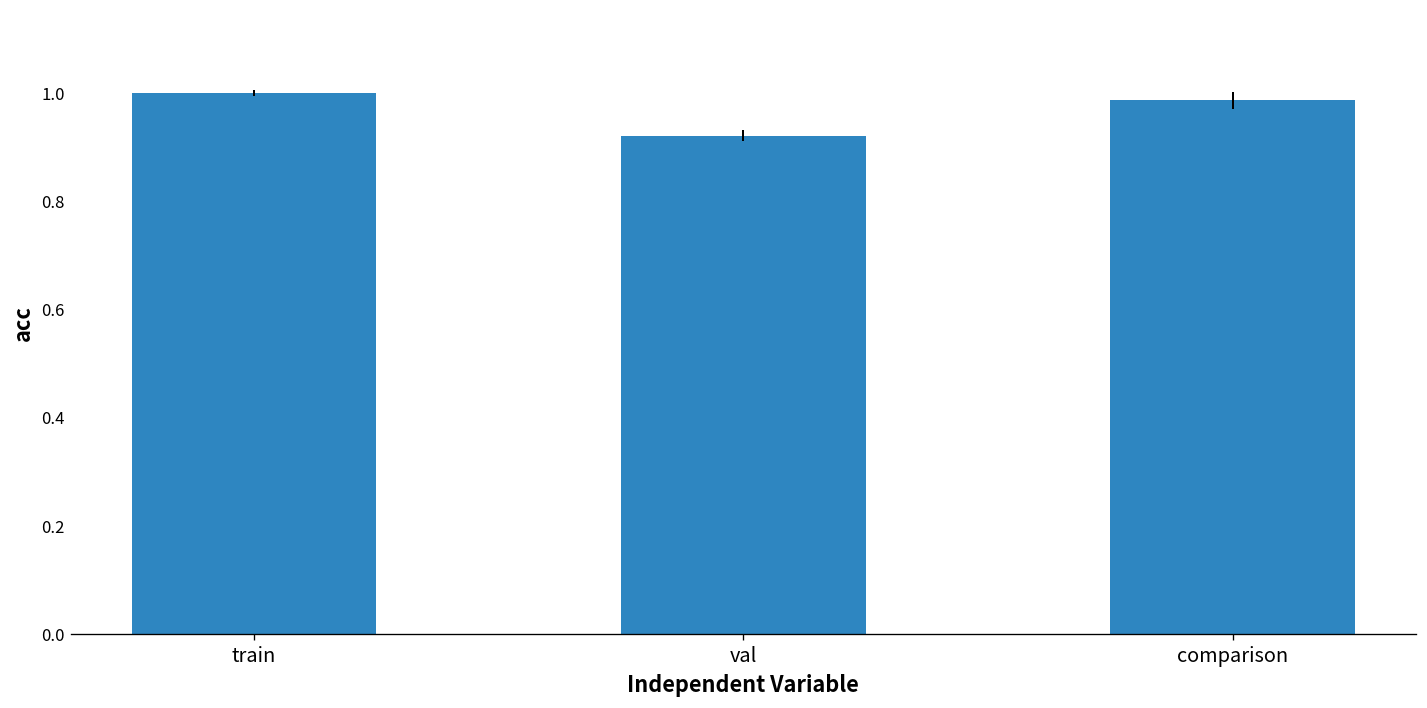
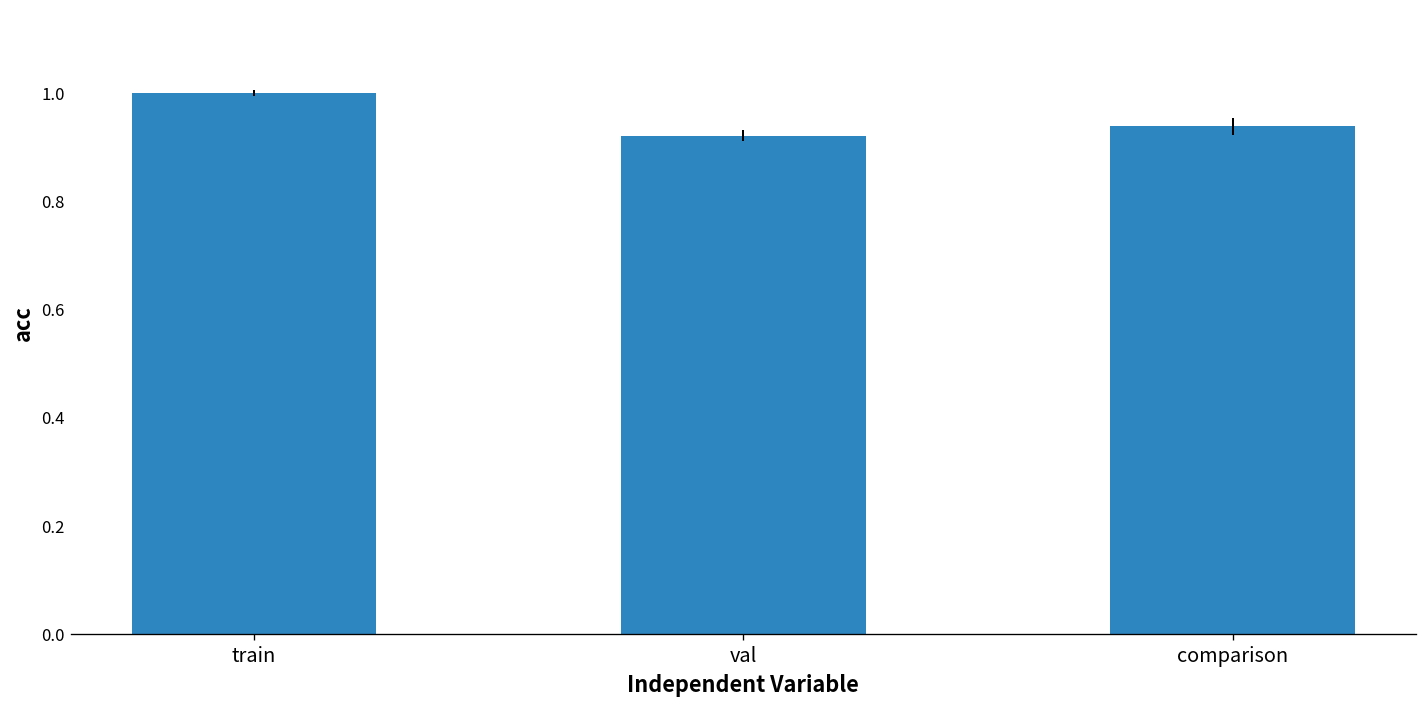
comparison: 0.99 -> 0.94
